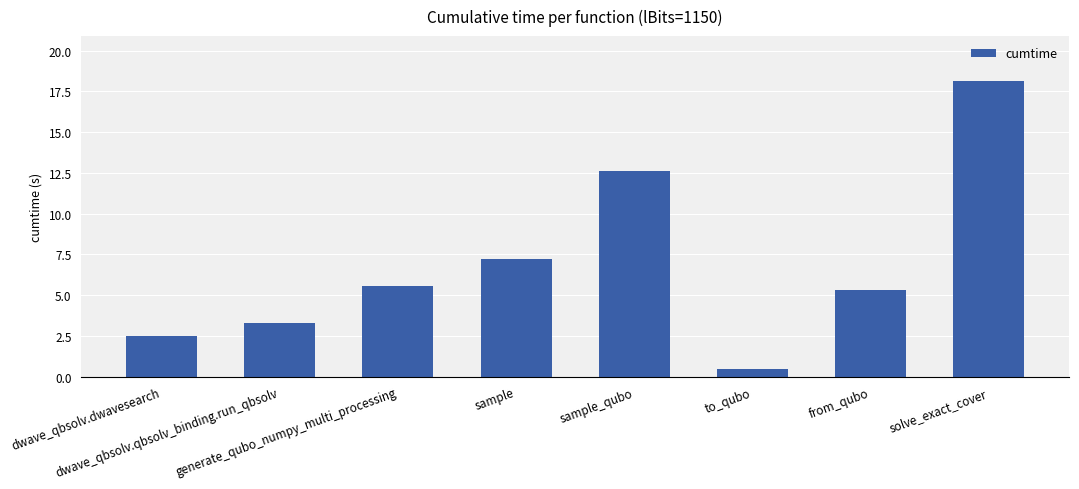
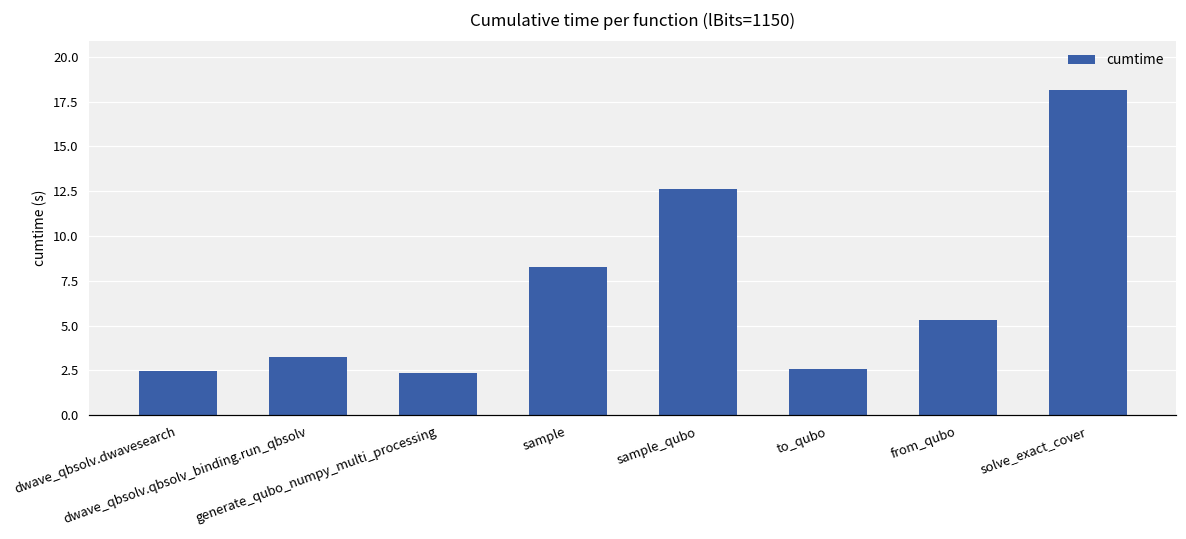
generate_qubo_numpy_multi_processing: 5.6 -> 2.4
sample: 7.2 -> 8.3
to_qubo: 0.5 -> 2.6
